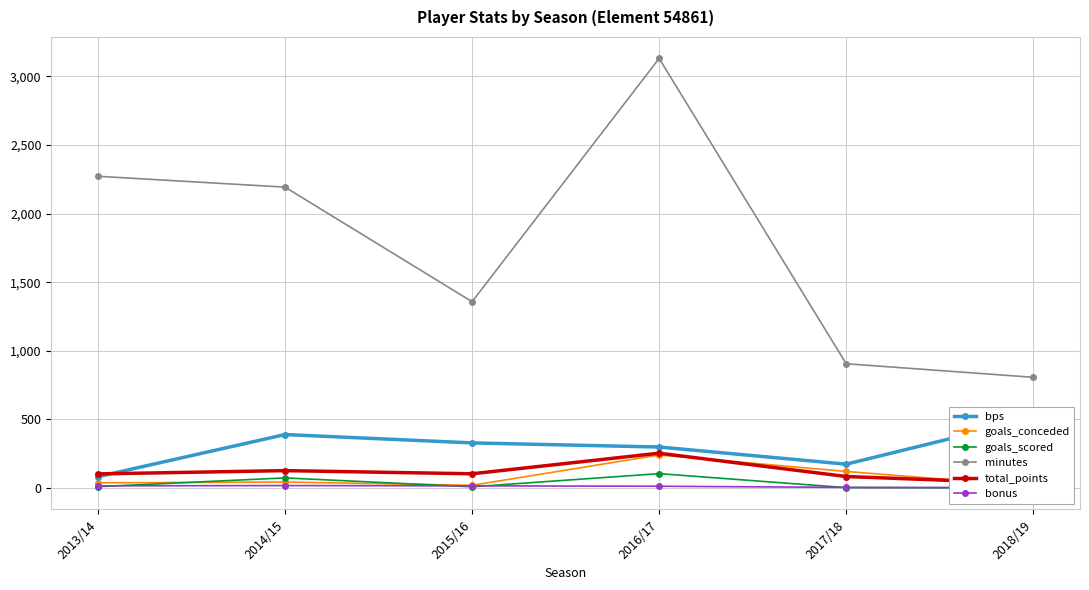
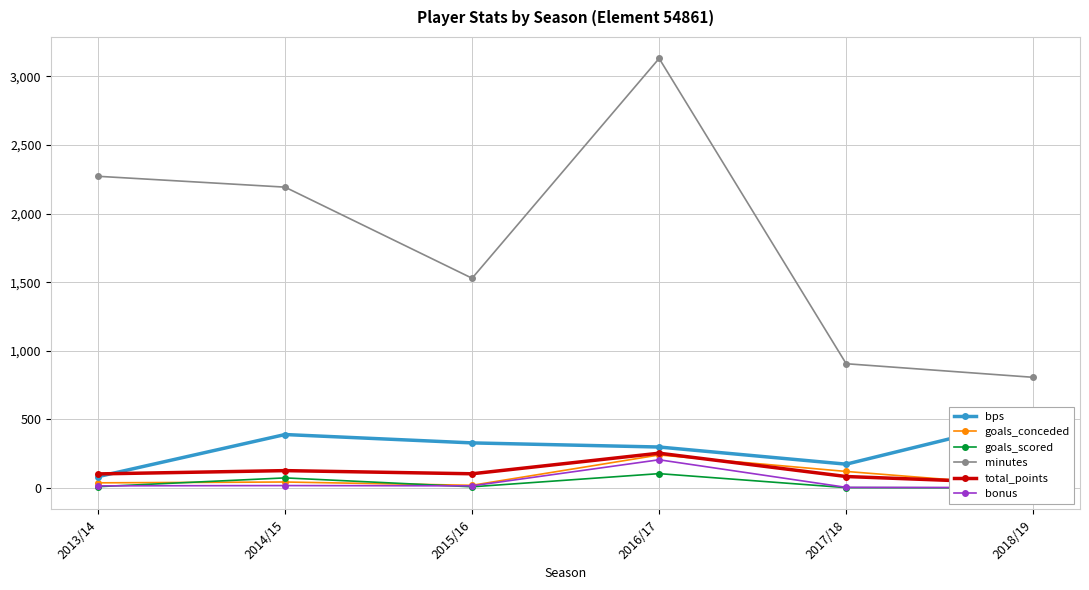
minutes, 2015/16: 1,360 -> 1,530
bonus, 2016/17: 10 -> 210
